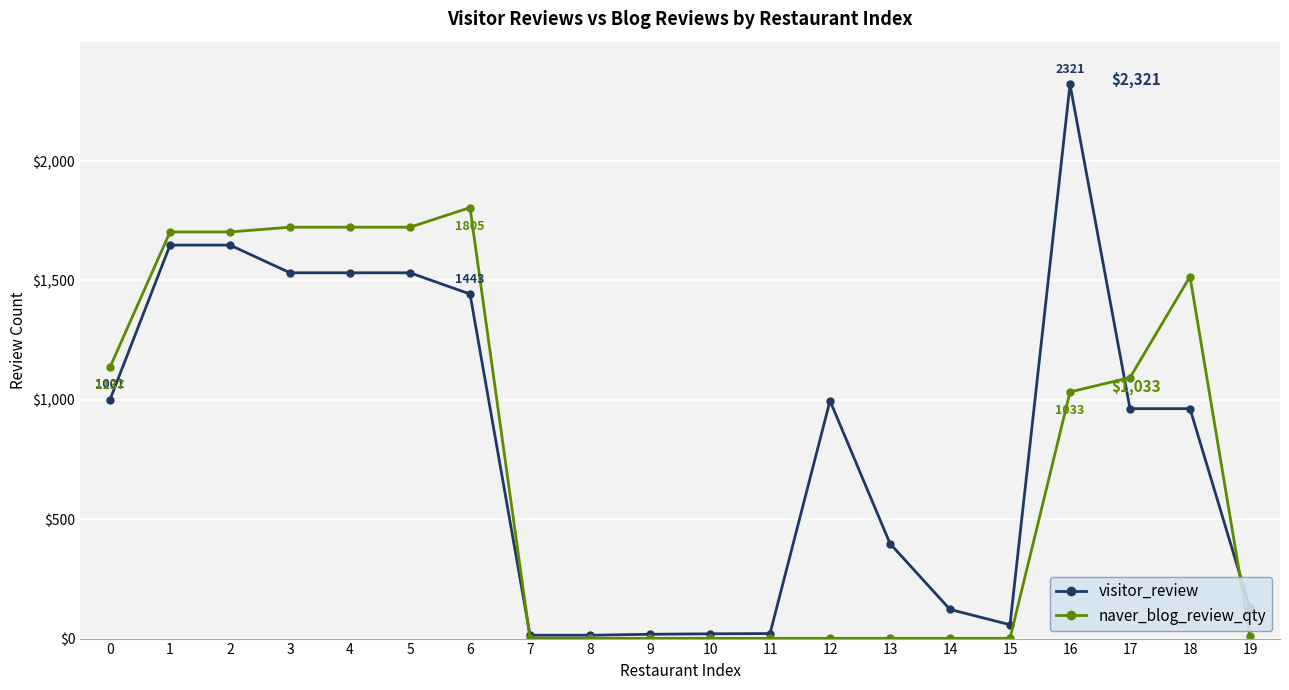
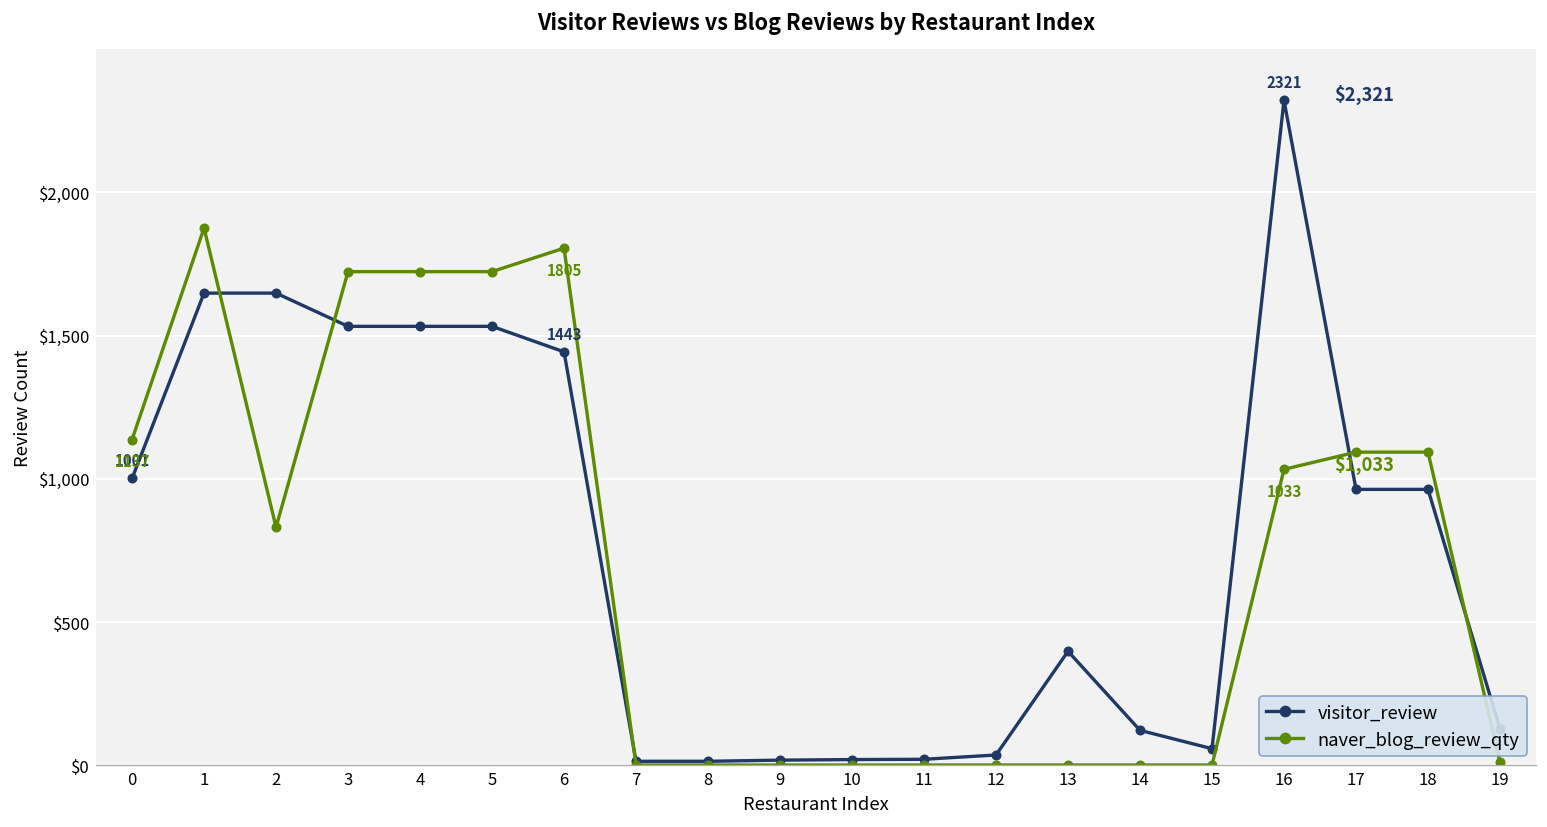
naver_blog_review_qty, 1: $1,700 -> $1,880
naver_blog_review_qty, 2: $1,700 -> $830
visitor_review, 12: $1,000 -> $40
naver_blog_review_qty, 18: $1,520 -> $1,090
